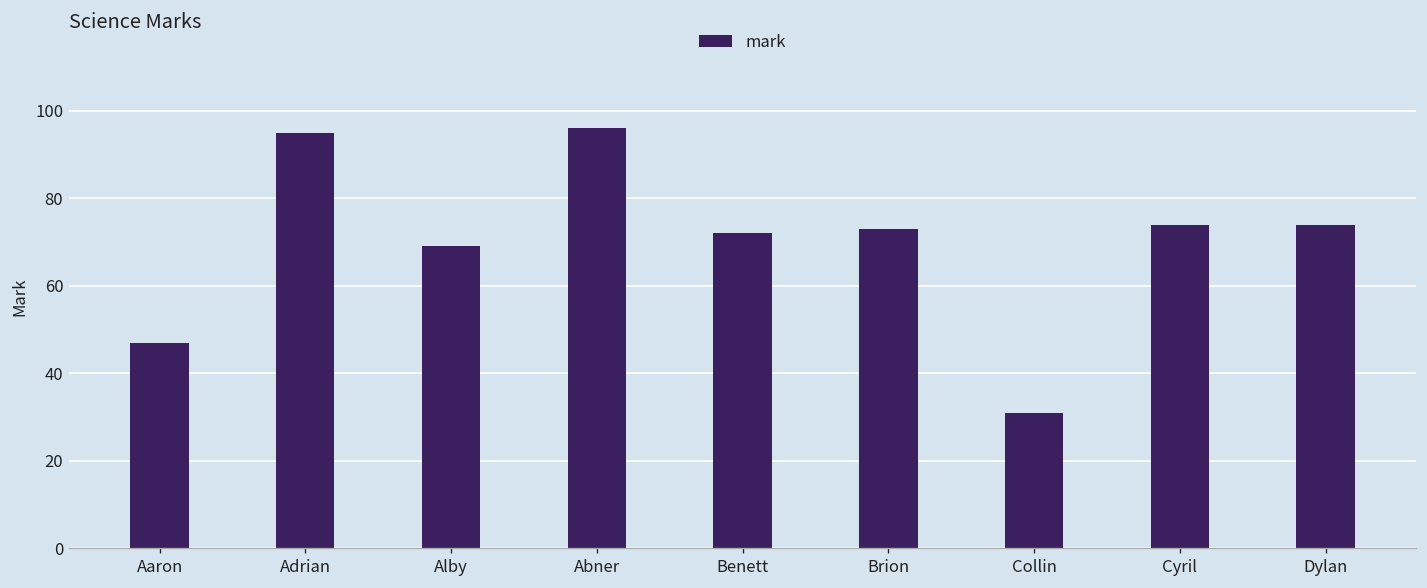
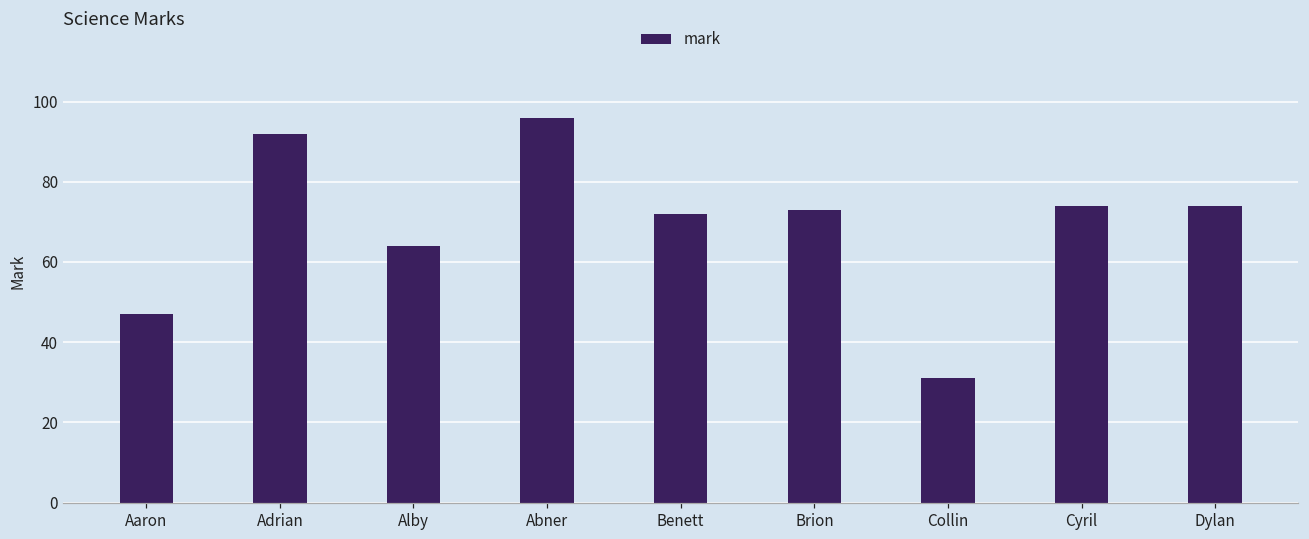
Adrian: 95 -> 92
Alby: 69 -> 64
